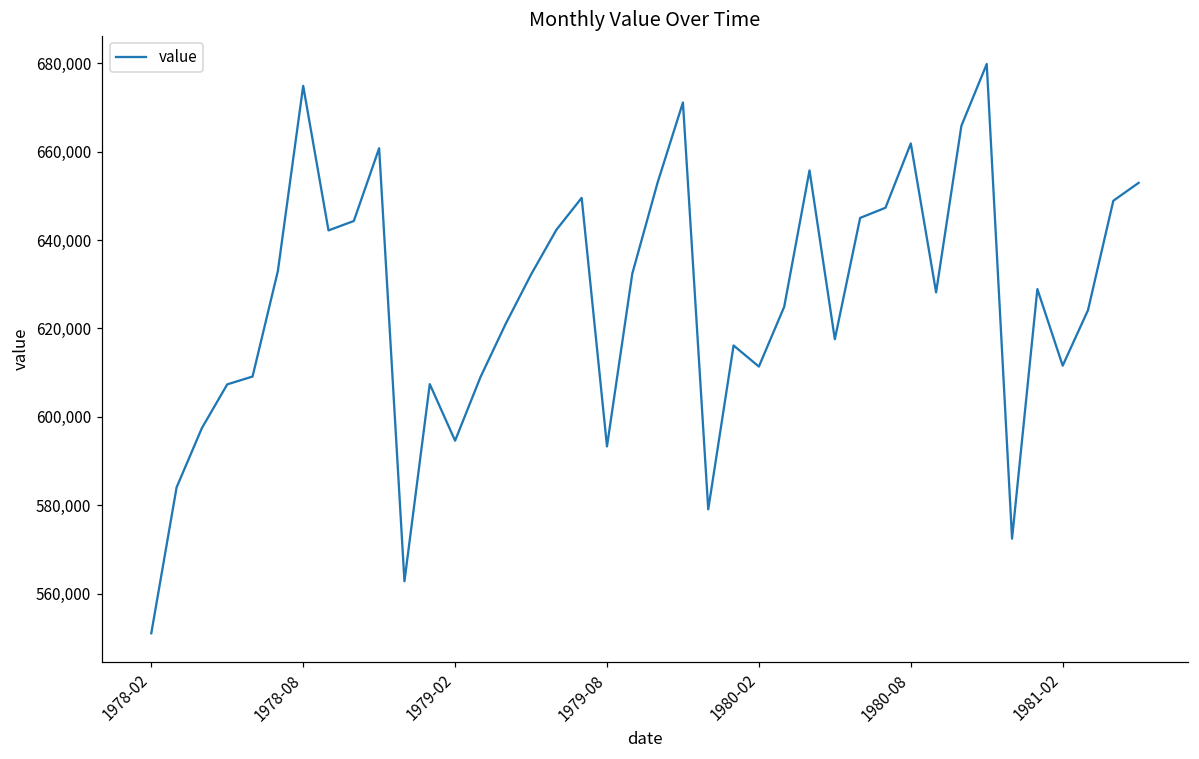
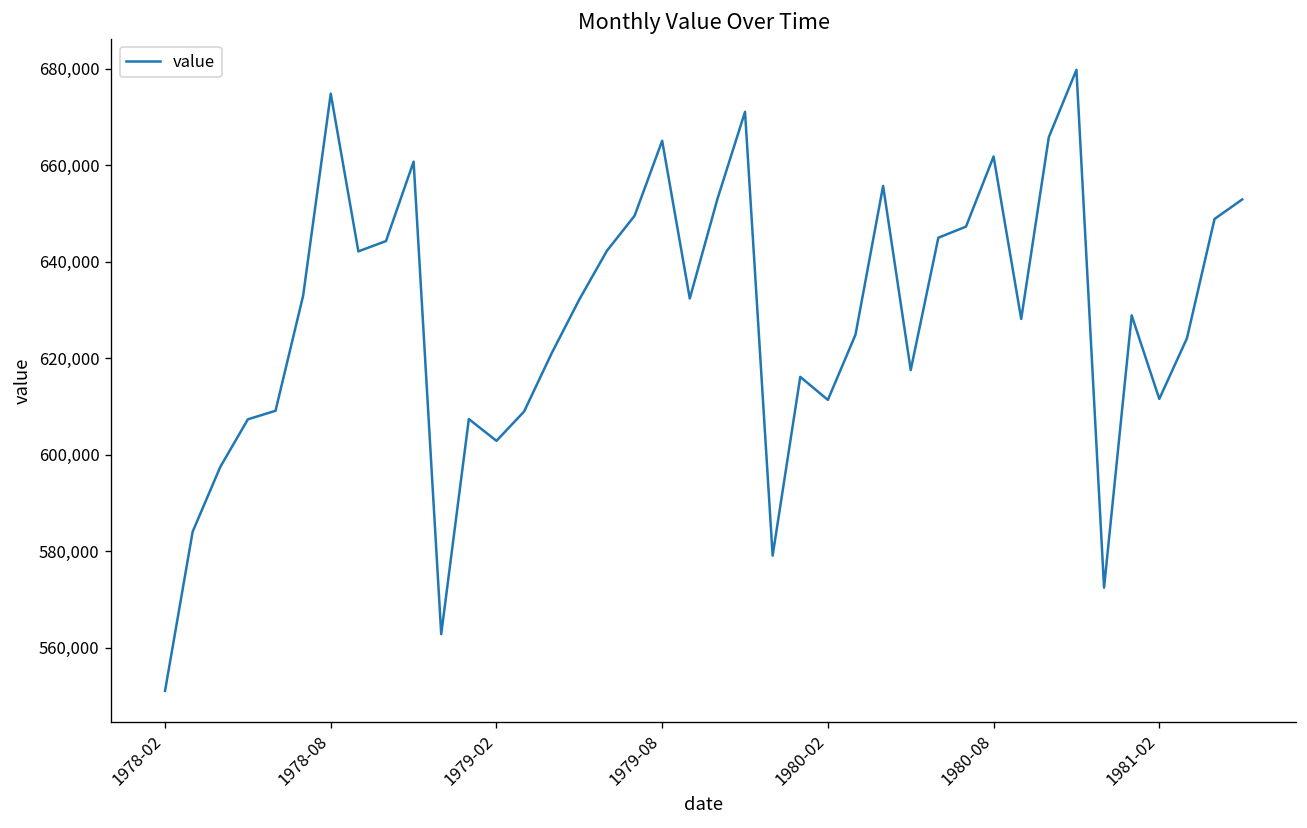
1979-02: 595,000 -> 603,000
1979-08: 593,000 -> 665,000
